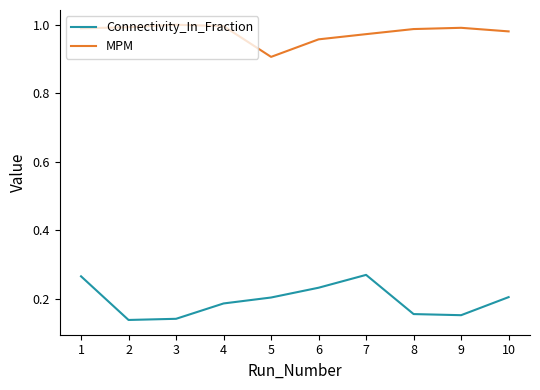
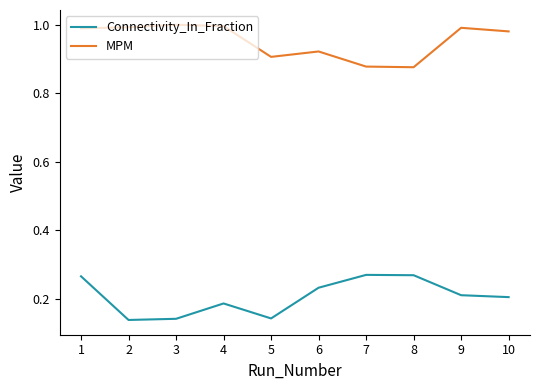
Connectivity_In_Fraction, 5: 0.20 -> 0.14
MPM, 6: 0.96 -> 0.92
MPM, 7: 0.97 -> 0.88
Connectivity_In_Fraction, 8: 0.16 -> 0.27
MPM, 8: 0.99 -> 0.88
Connectivity_In_Fraction, 9: 0.15 -> 0.21
